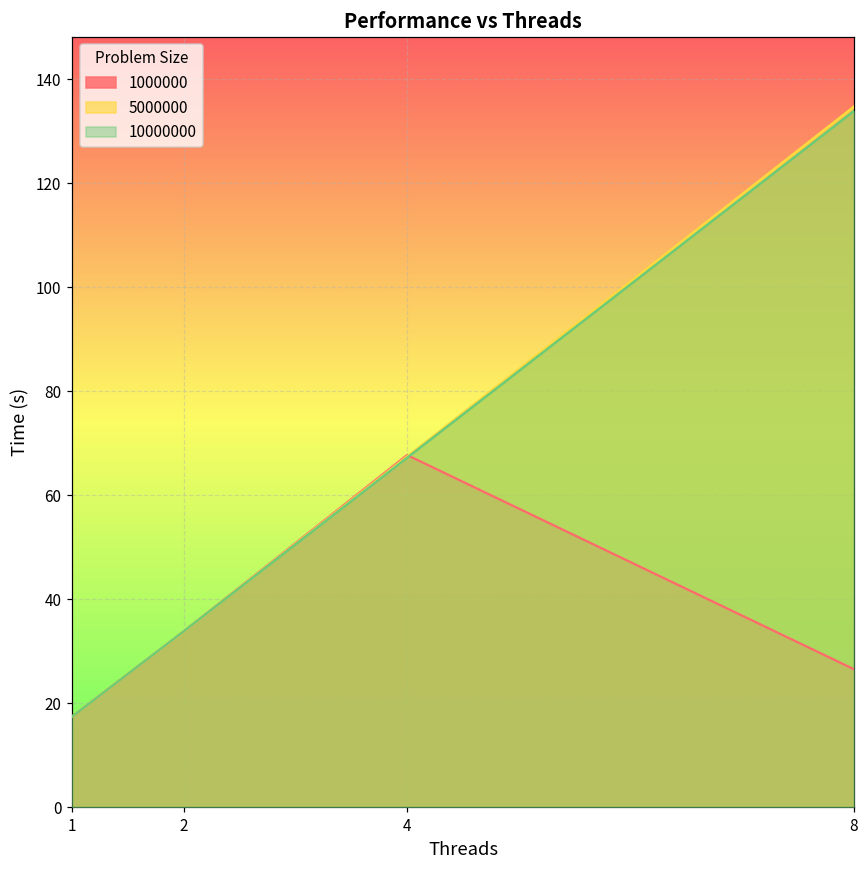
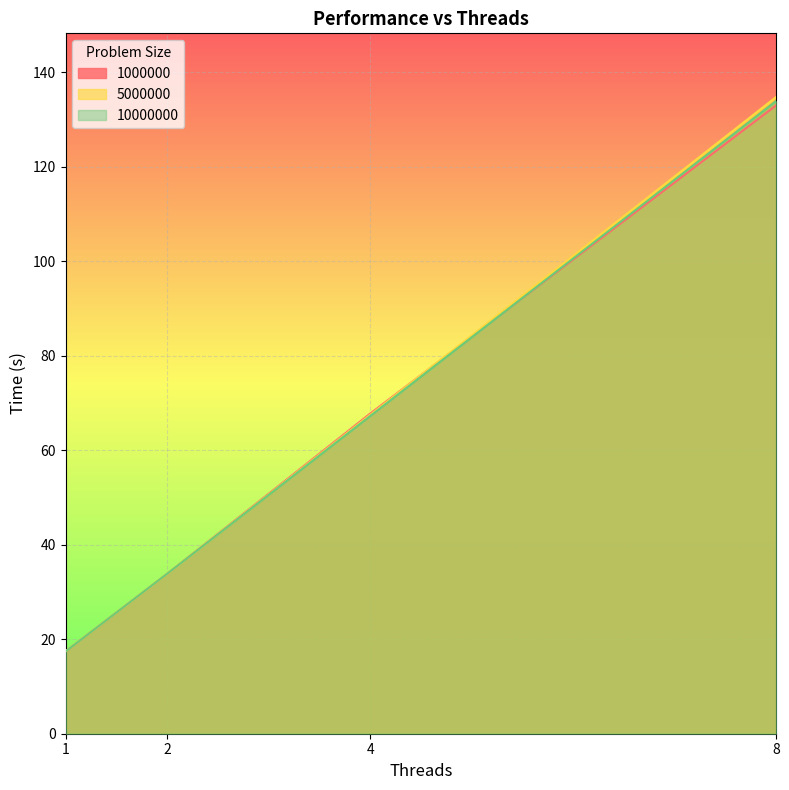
1000000, 8: 27 -> 133
